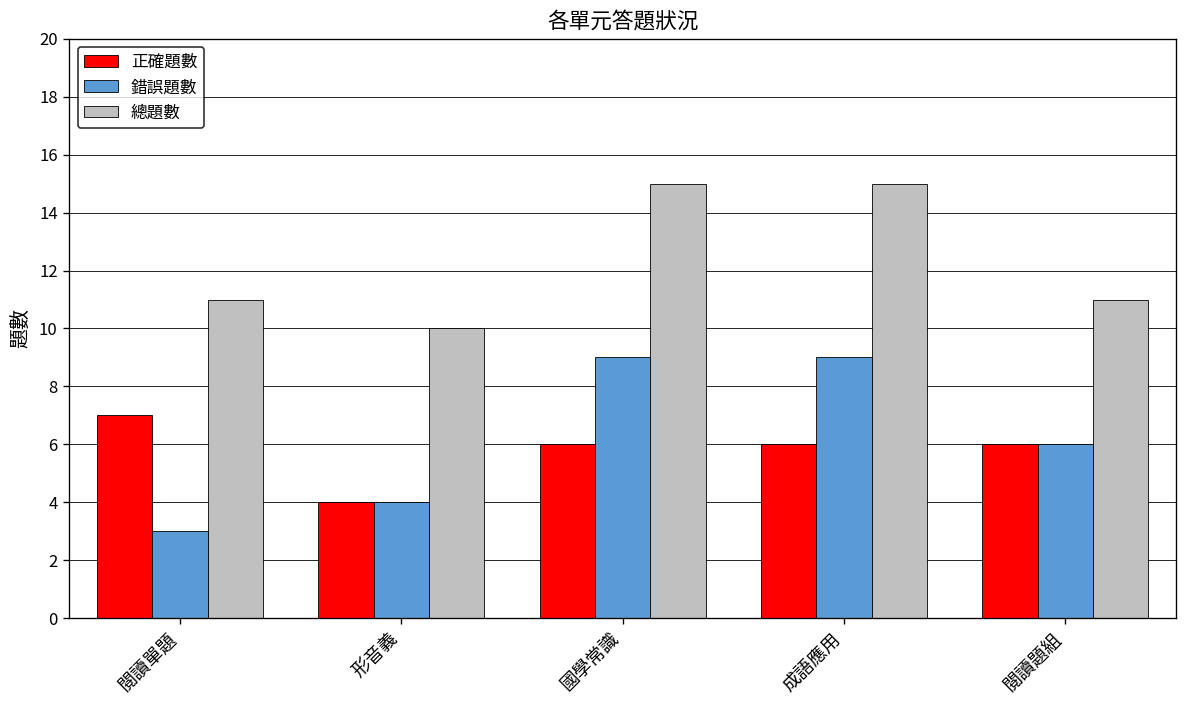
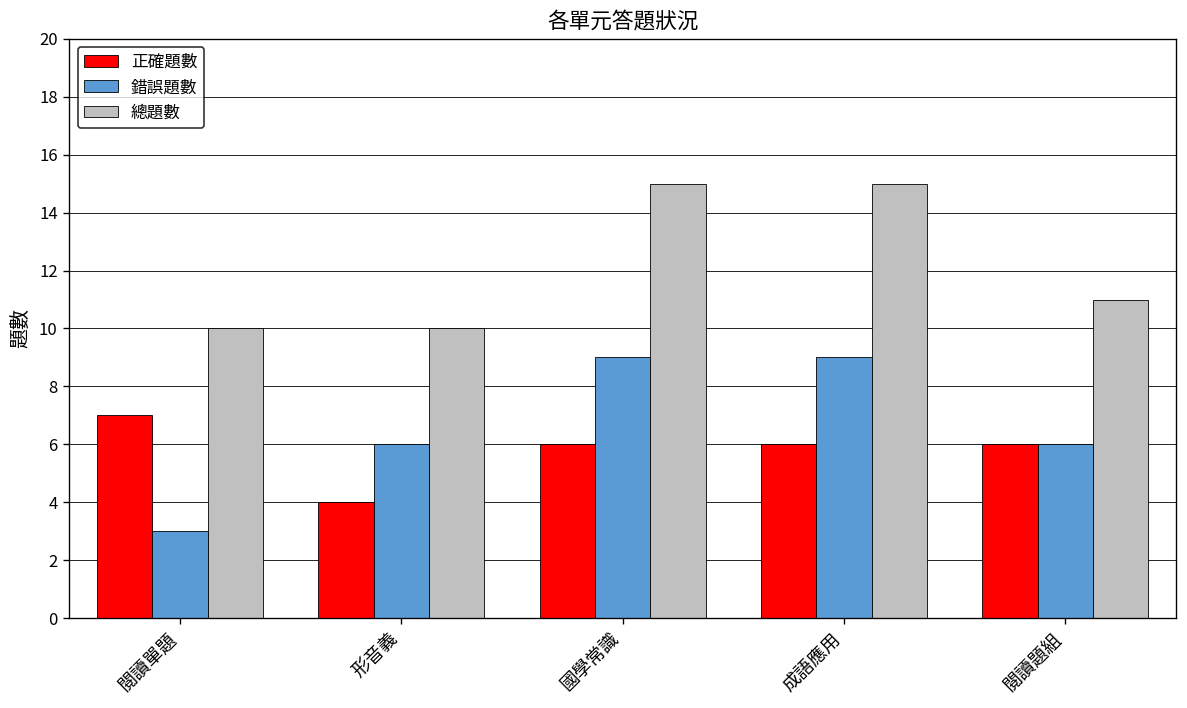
總題數, 閱讀單題: 11 -> 10
錯誤題數, 形音義: 4 -> 6
